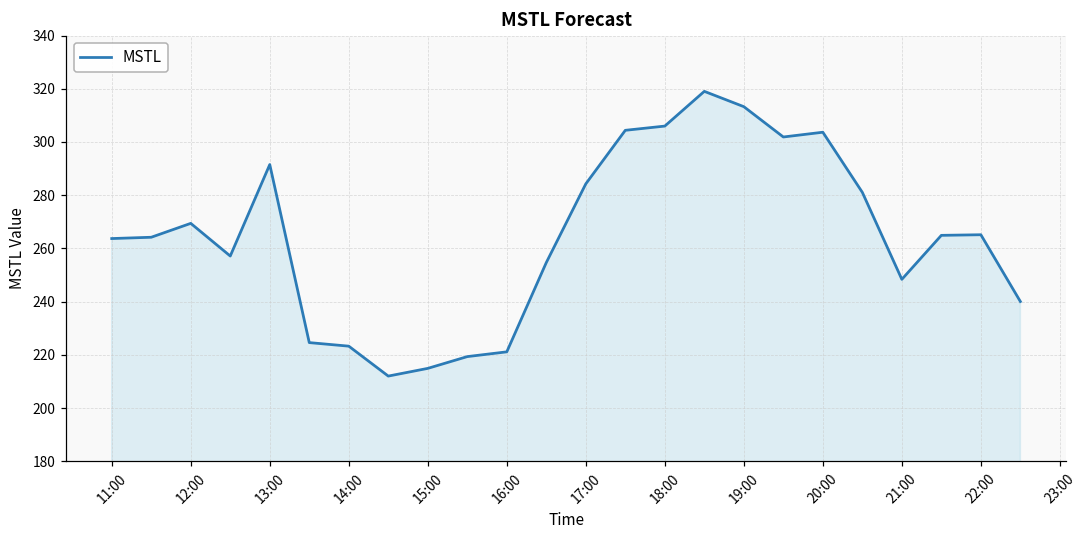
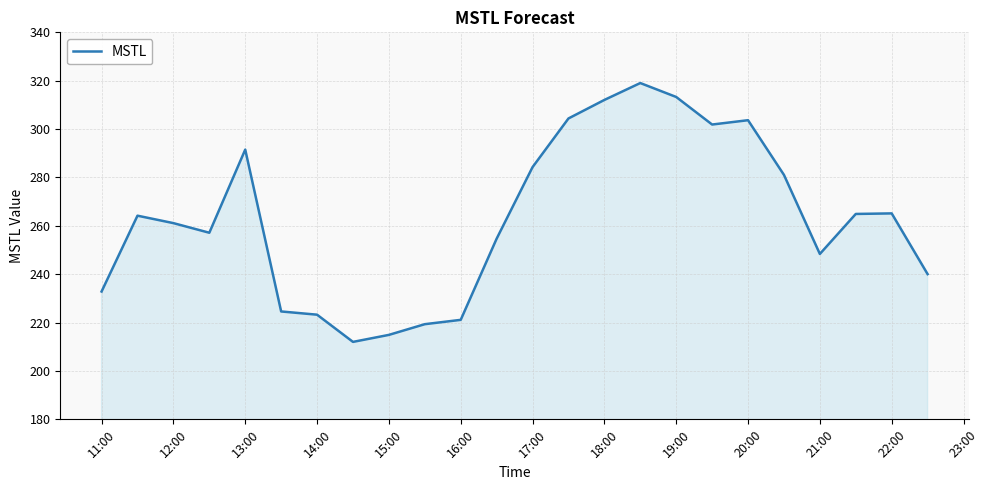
11:00: 264 -> 233
12:00: 269 -> 261
18:00: 306 -> 312
